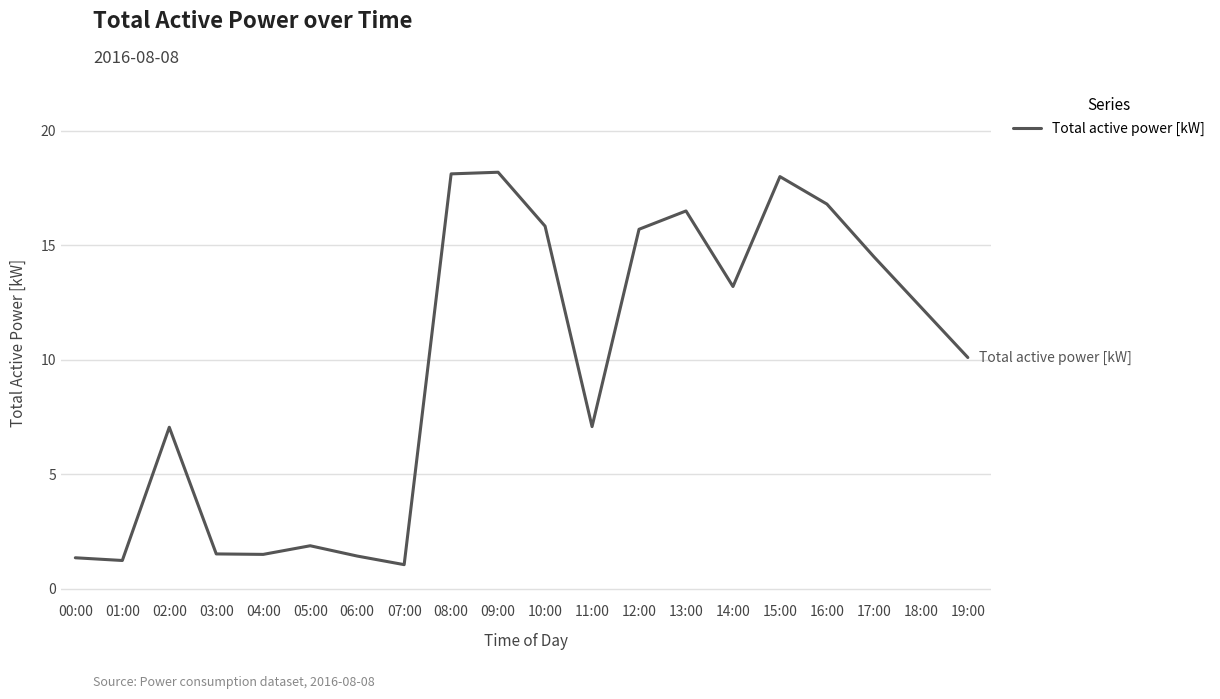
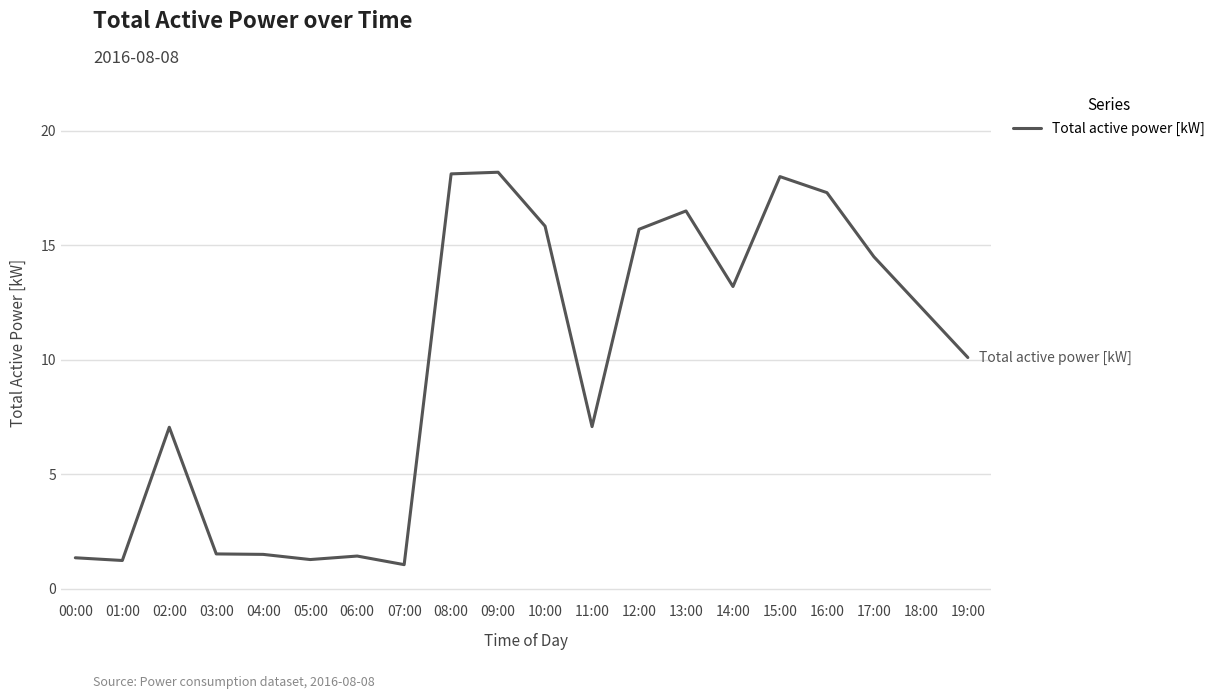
05:00: 1.9 -> 1.3
16:00: 16.8 -> 17.3
